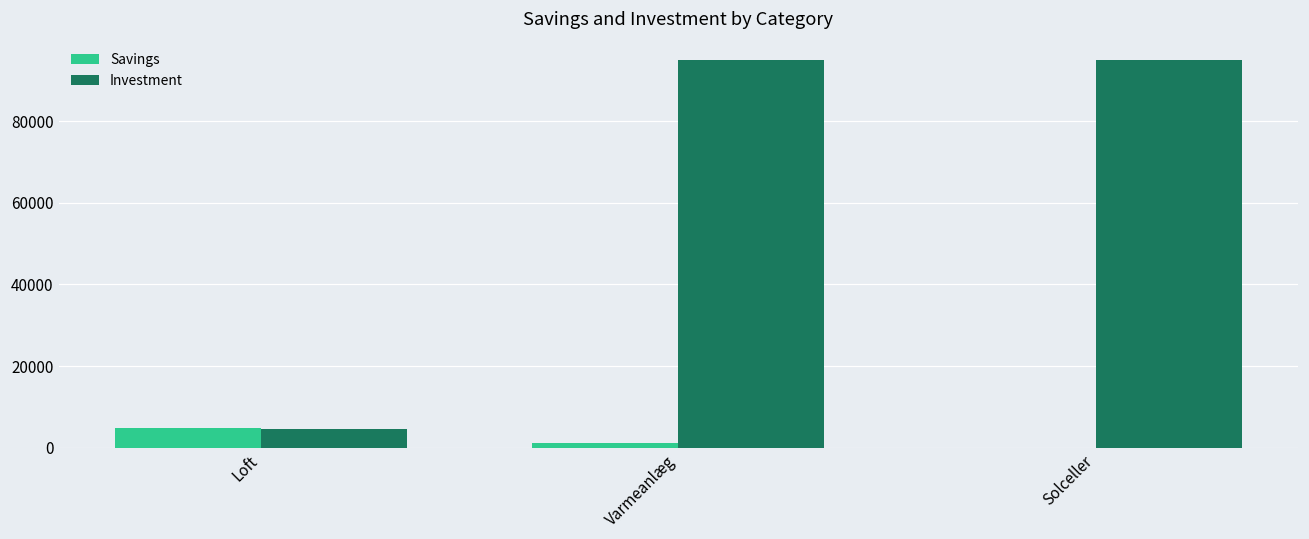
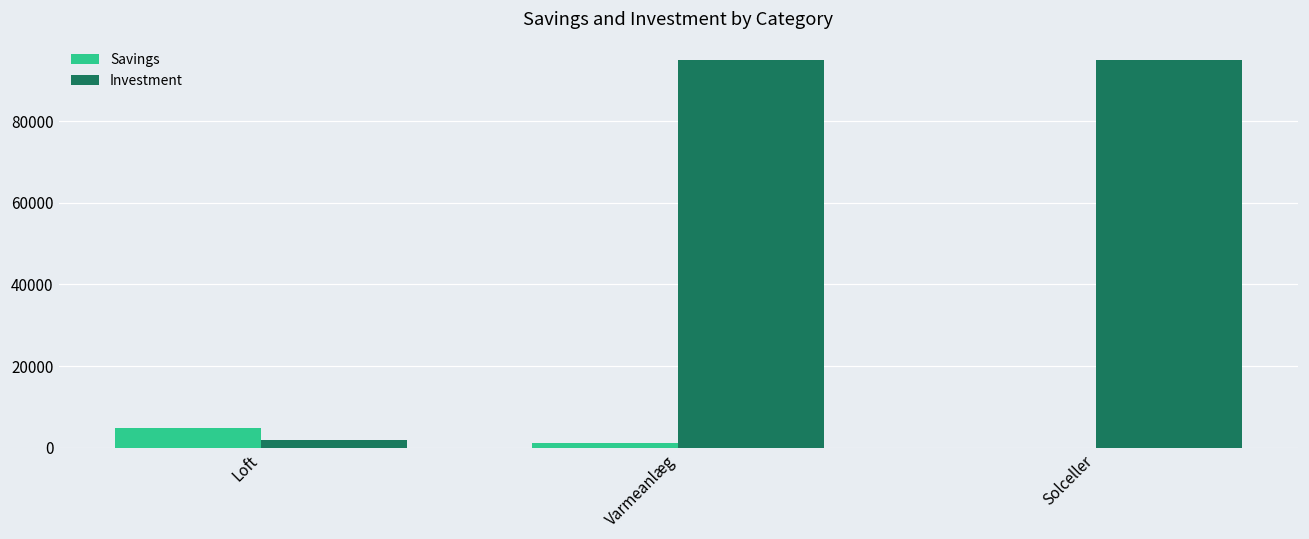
Investment, Loft: 5000 -> 2000
